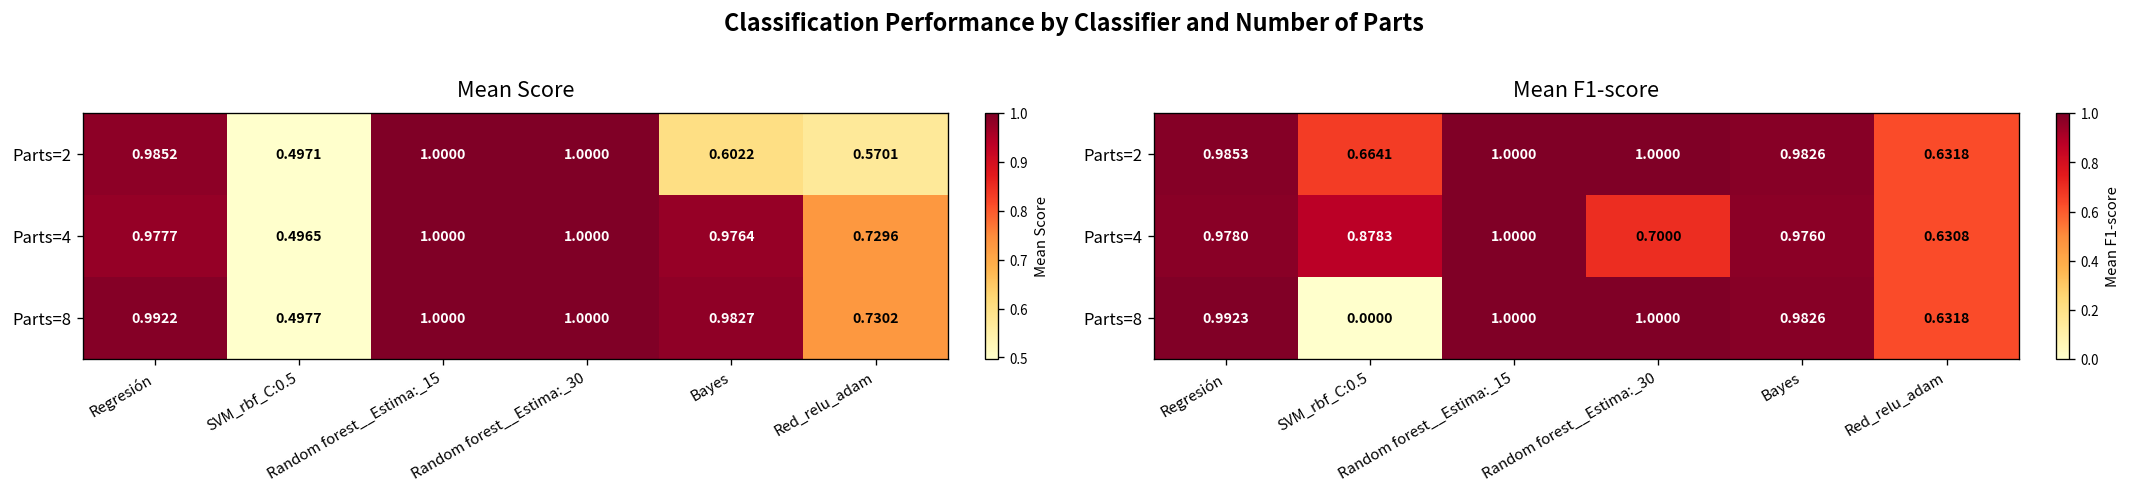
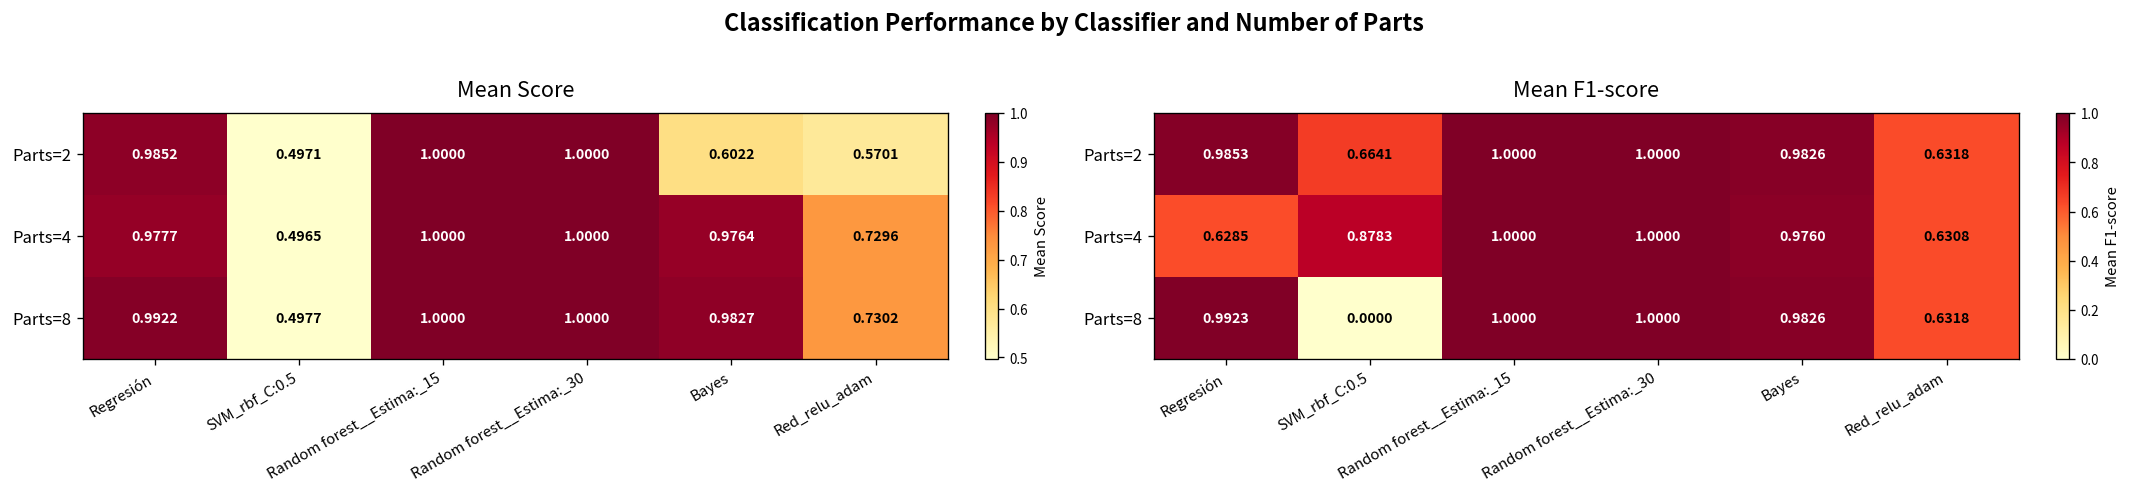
Mean F1-score, Parts=4, Regresión: 0.9780 -> 0.6285
Mean F1-score, Parts=4, Random forest__Estima:_30: 0.7000 -> 1.0000
